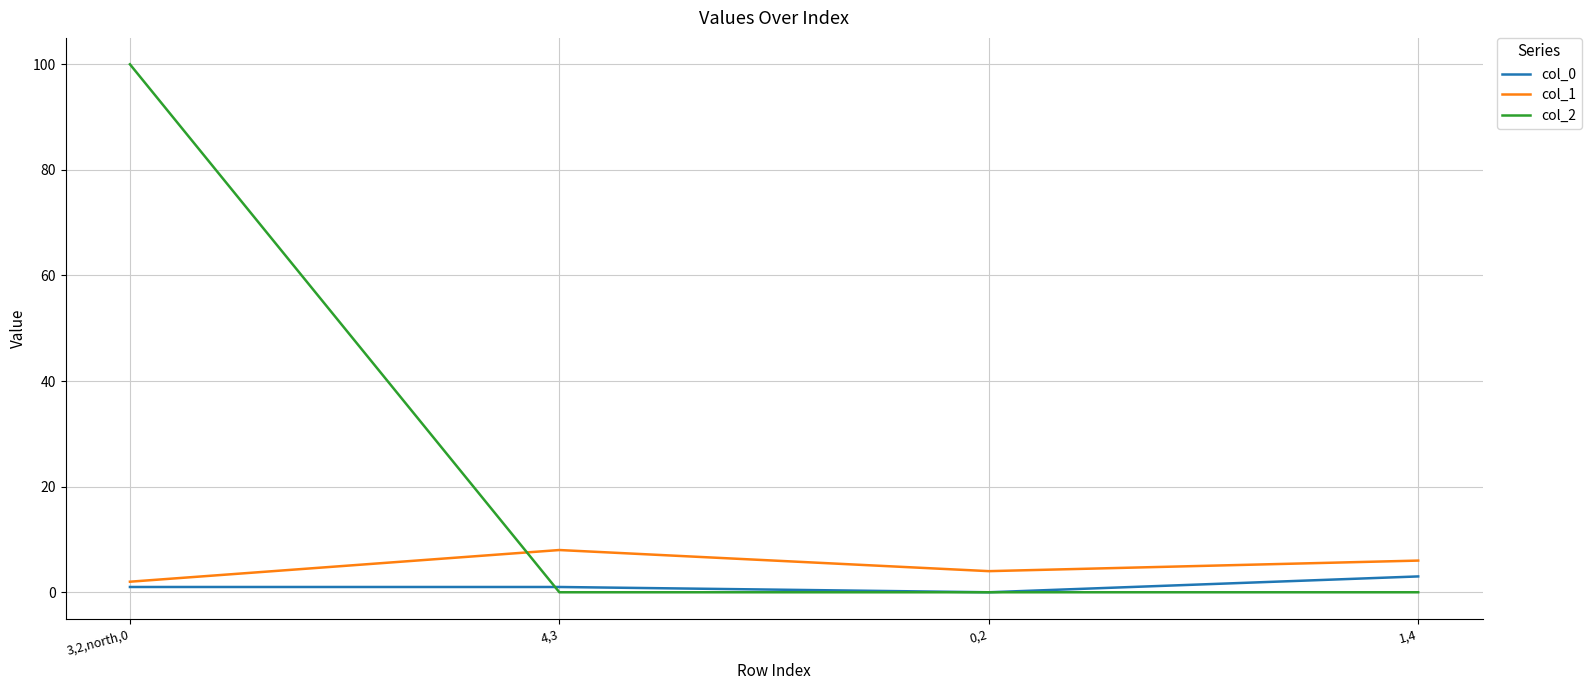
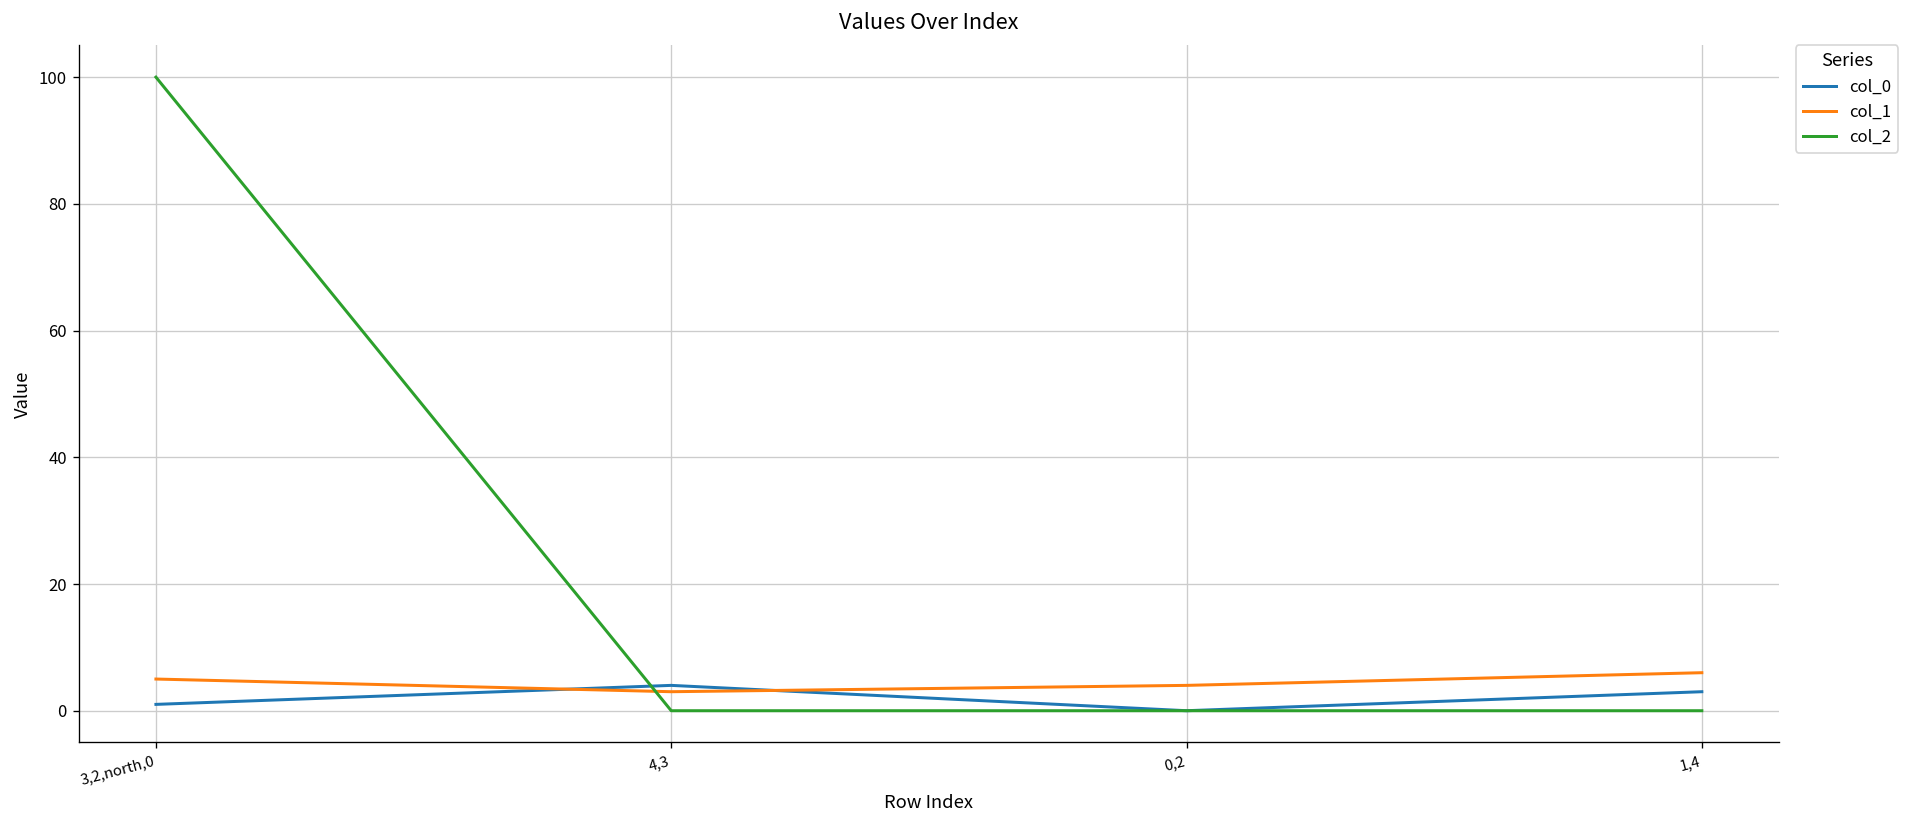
col_1, 3,2,north,0: 2 -> 5
col_0, 4,3: 1 -> 4
col_1, 4,3: 8 -> 3
